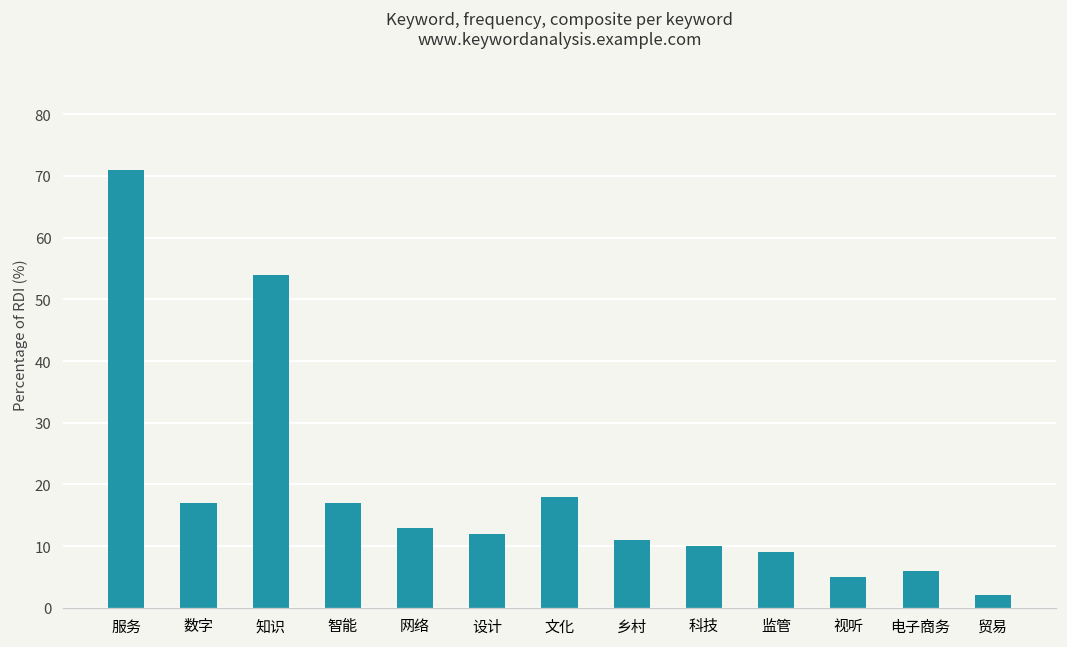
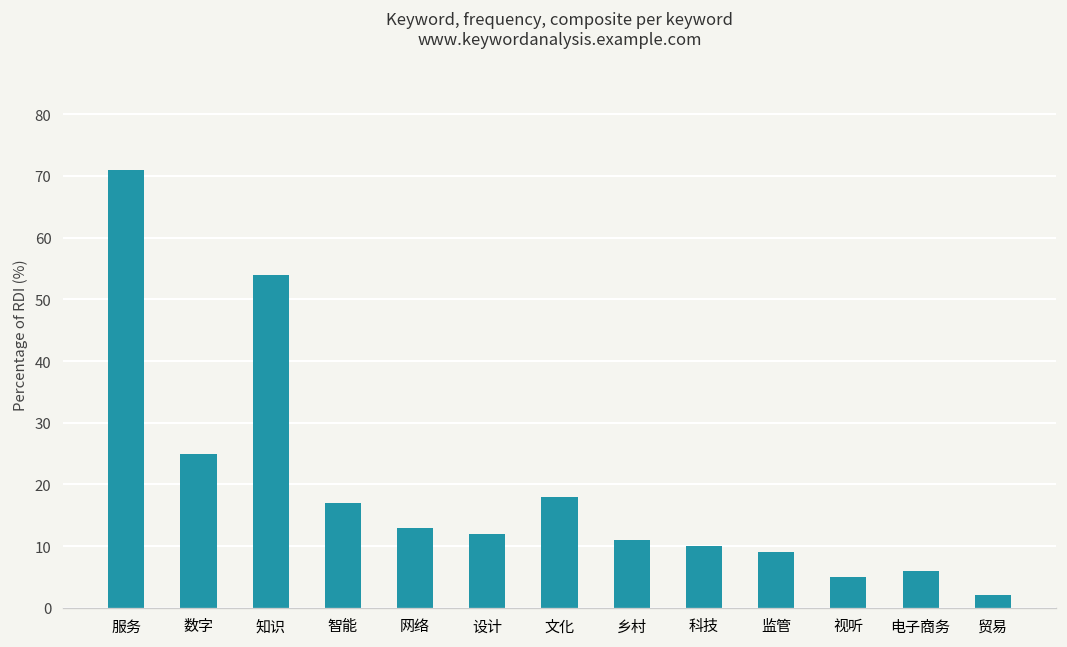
数字: 17 -> 25
